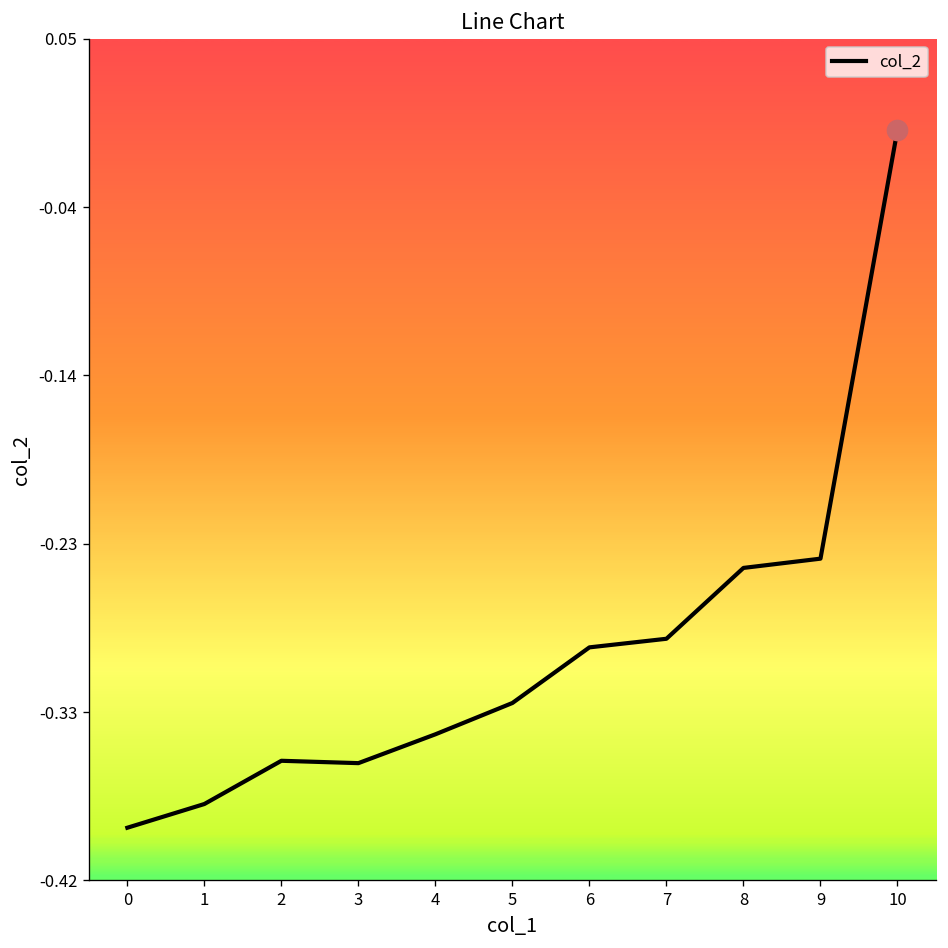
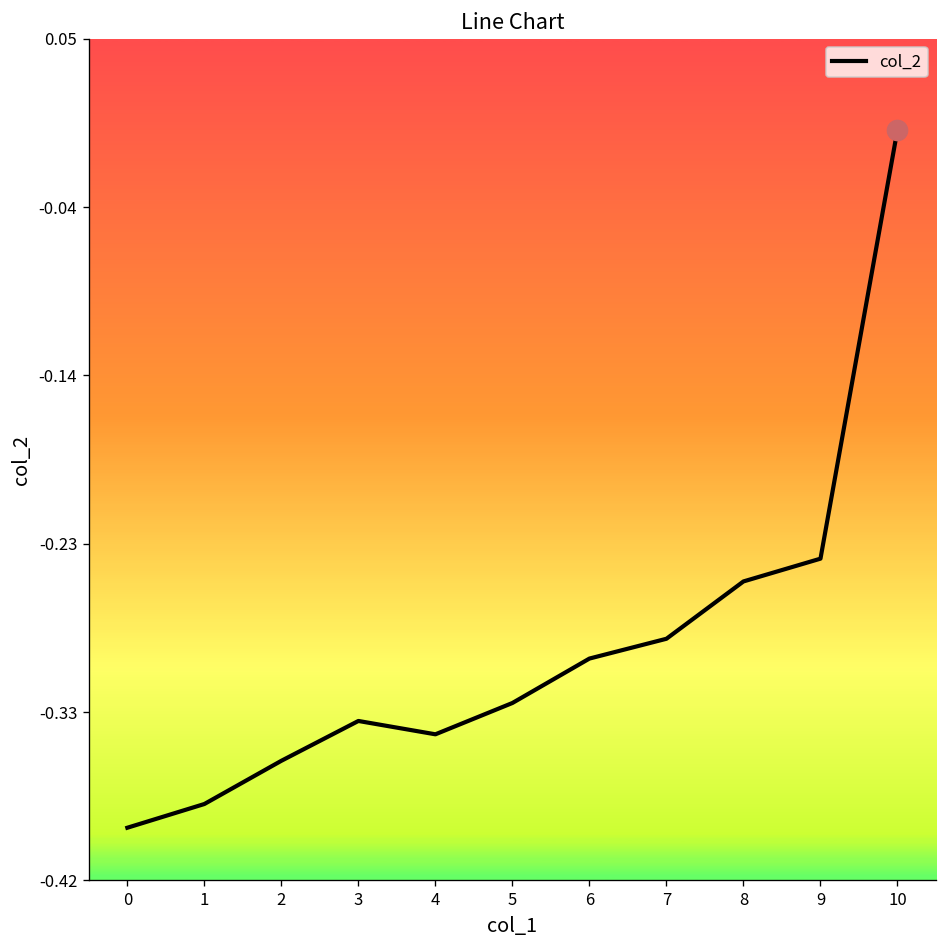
col_2, 3: -0.354 -> -0.331
col_2, 6: -0.290 -> -0.296
col_2, 8: -0.245 -> -0.253
